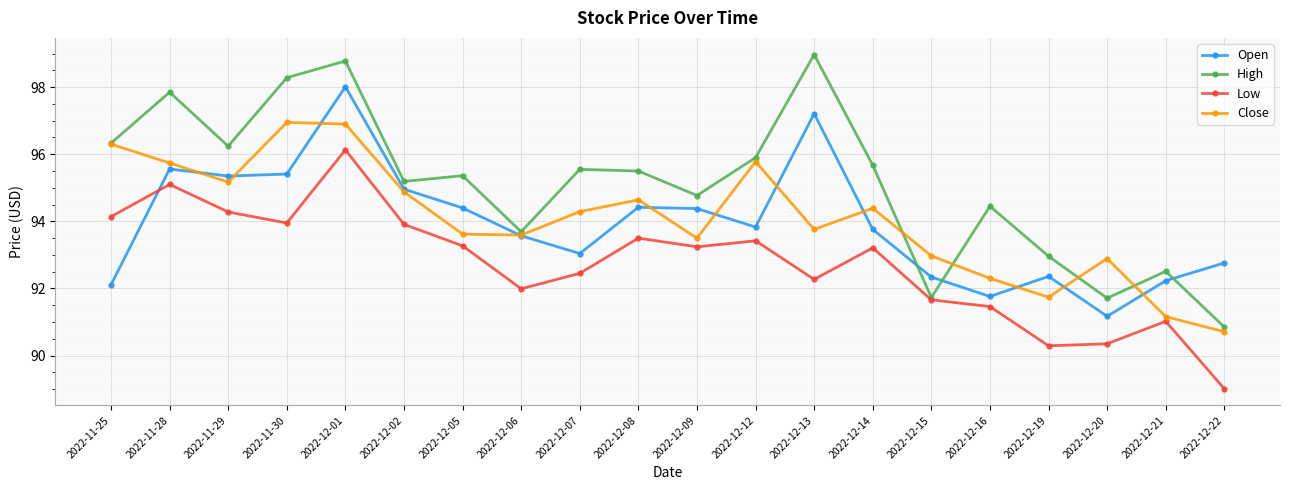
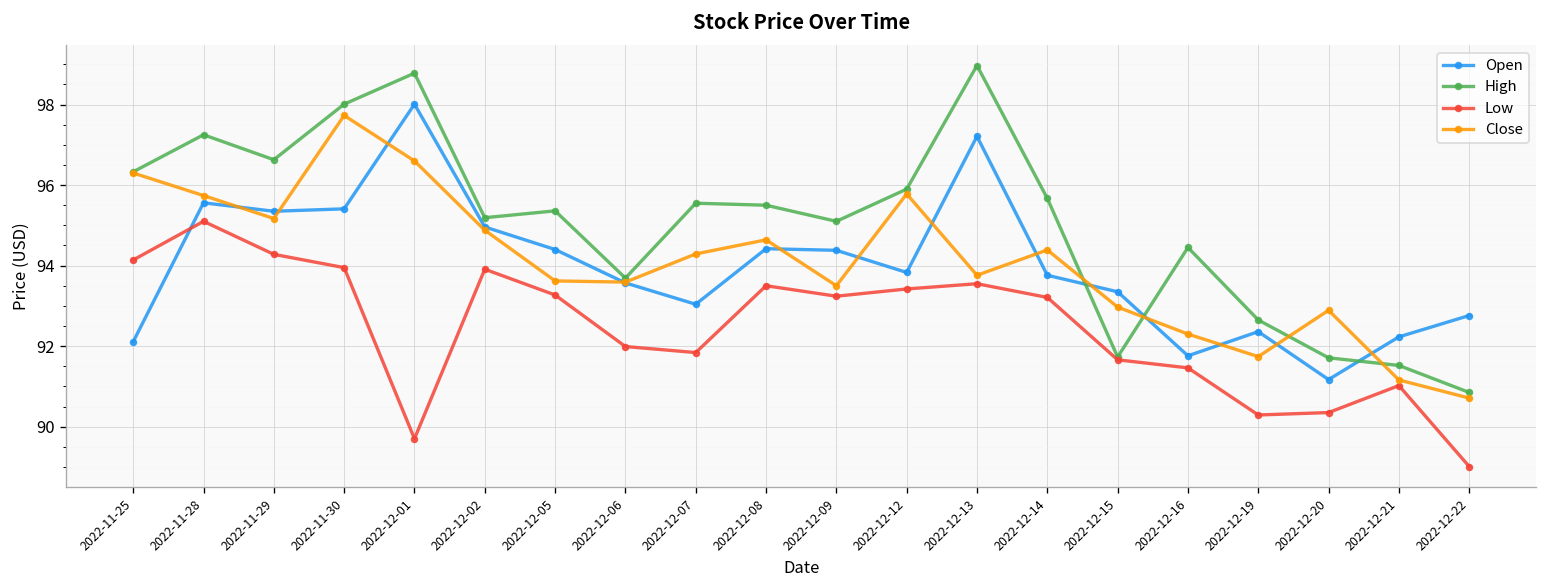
High, 2022-11-28: 97.9 -> 97.3
High, 2022-11-29: 96.2 -> 96.6
High, 2022-11-30: 98.3 -> 98.0
Close, 2022-11-30: 97.0 -> 97.7
Low, 2022-12-01: 96.1 -> 89.7
Close, 2022-12-01: 96.9 -> 96.6
Low, 2022-12-07: 92.5 -> 91.8
High, 2022-12-09: 94.8 -> 95.1
Low, 2022-12-13: 92.3 -> 93.6
Open, 2022-12-15: 92.3 -> 93.4
High, 2022-12-19: 93.0 -> 92.7
High, 2022-12-21: 92.5 -> 91.5
